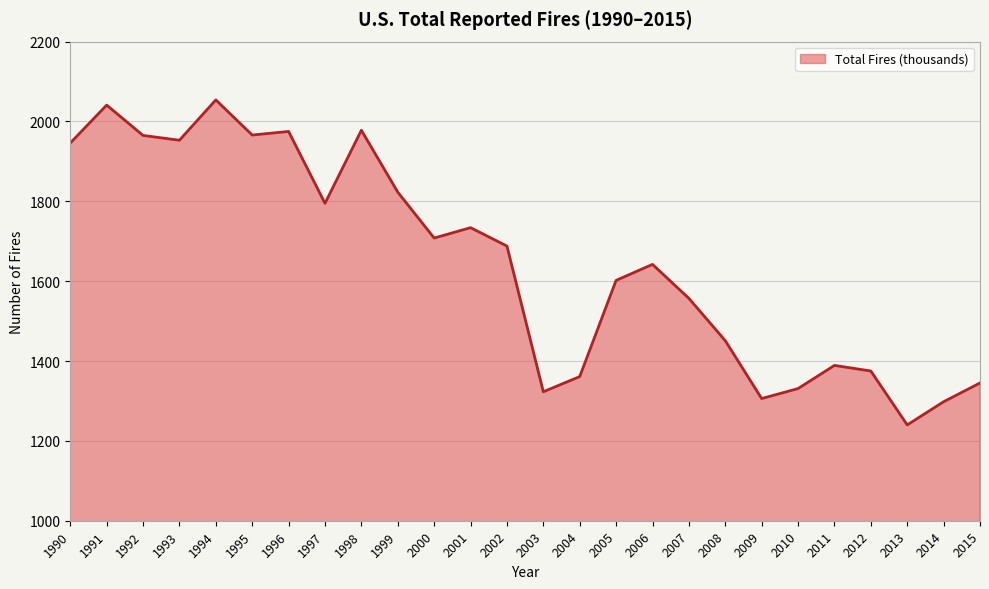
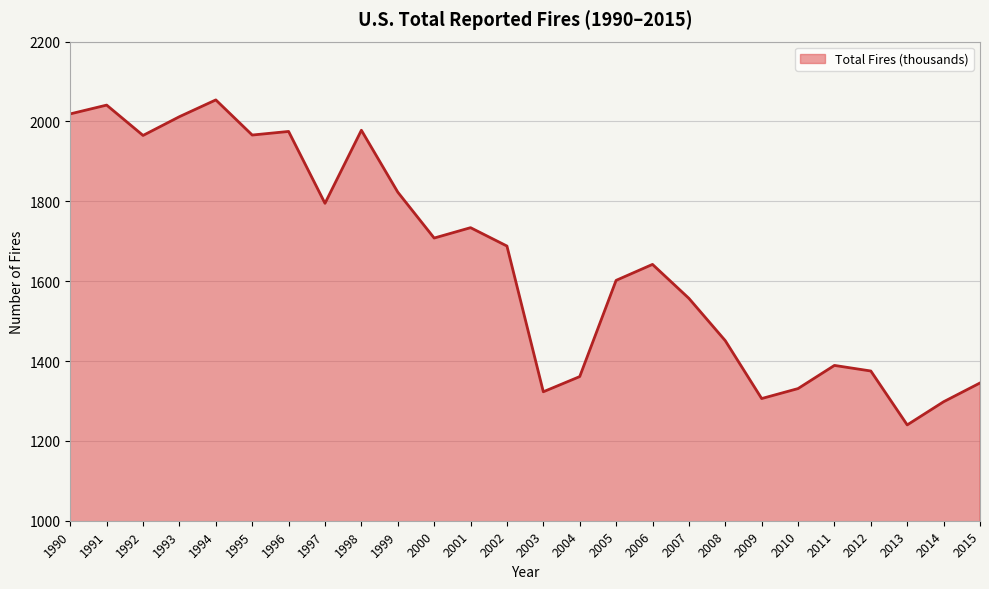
1990: 1950 -> 2020
1993: 1950 -> 2010
